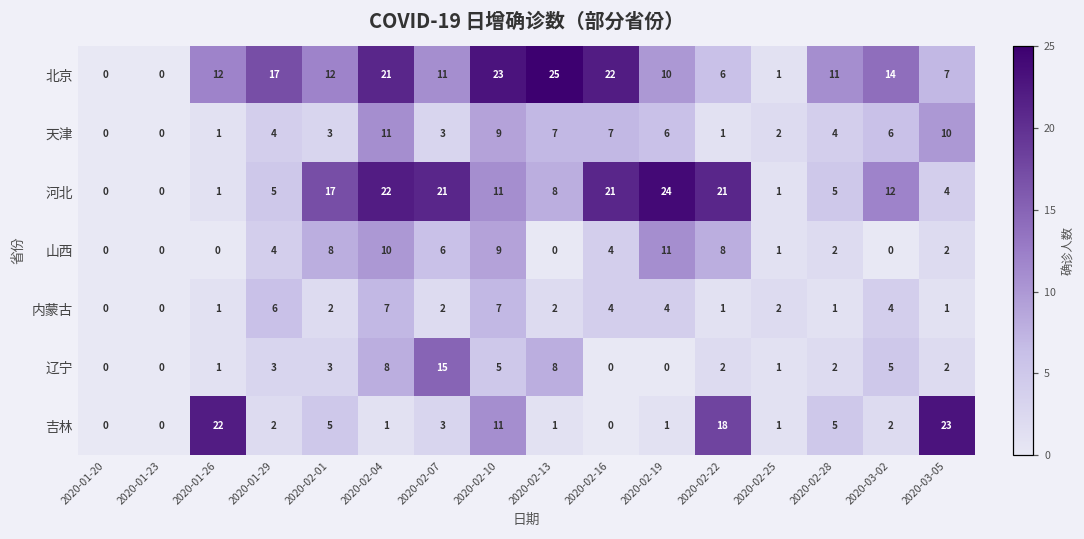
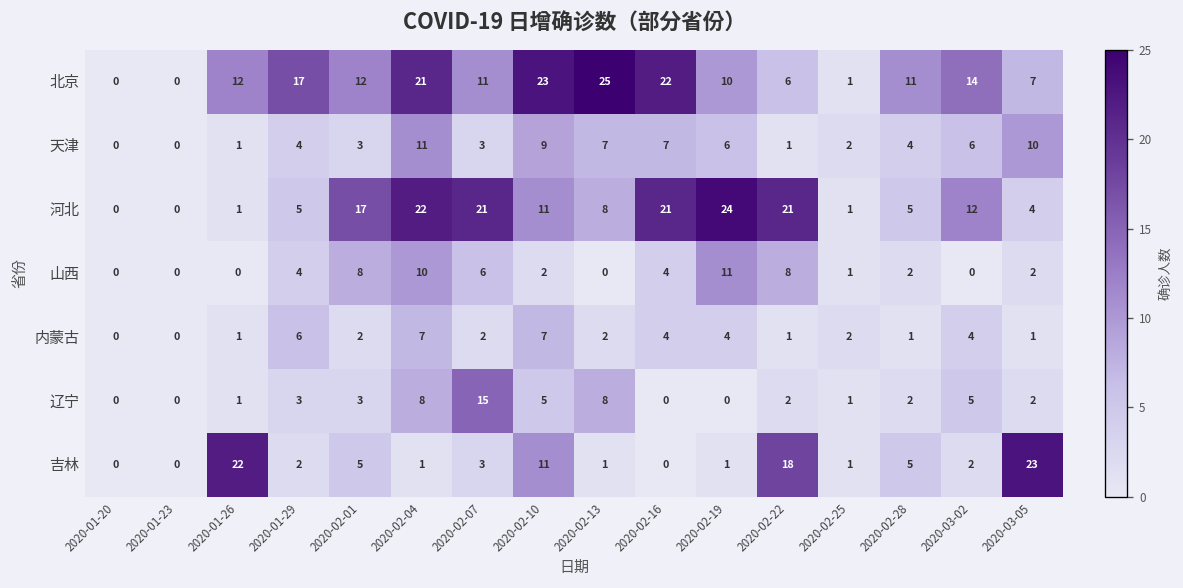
山西, 2020-02-10: 9 -> 2
